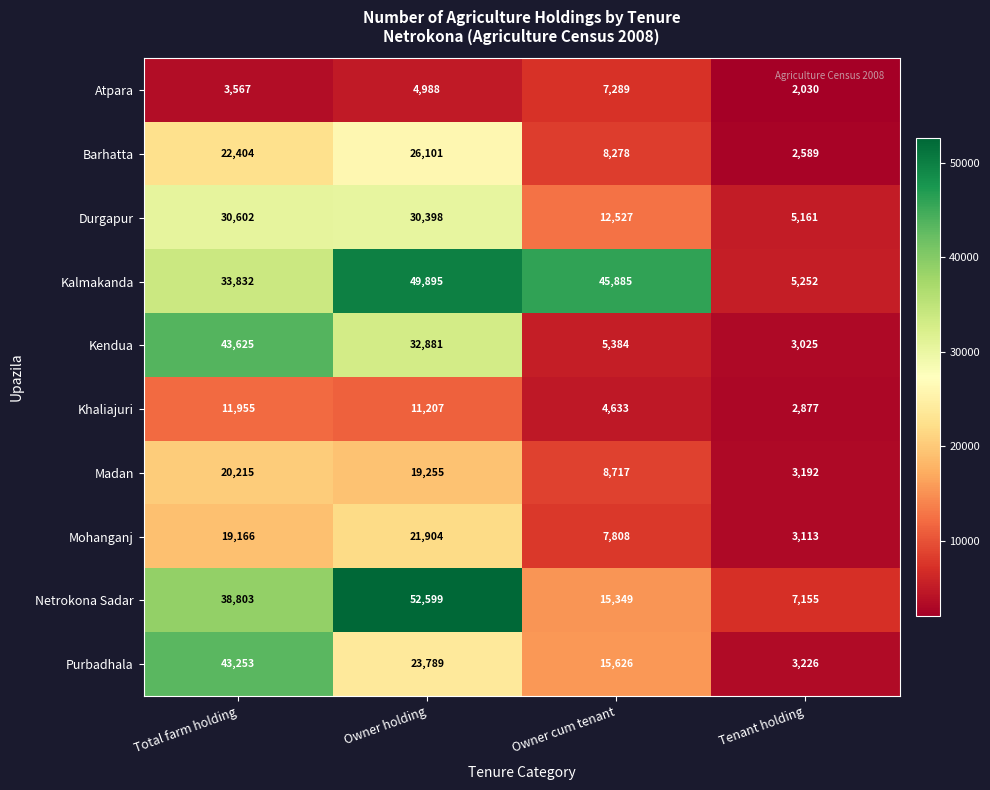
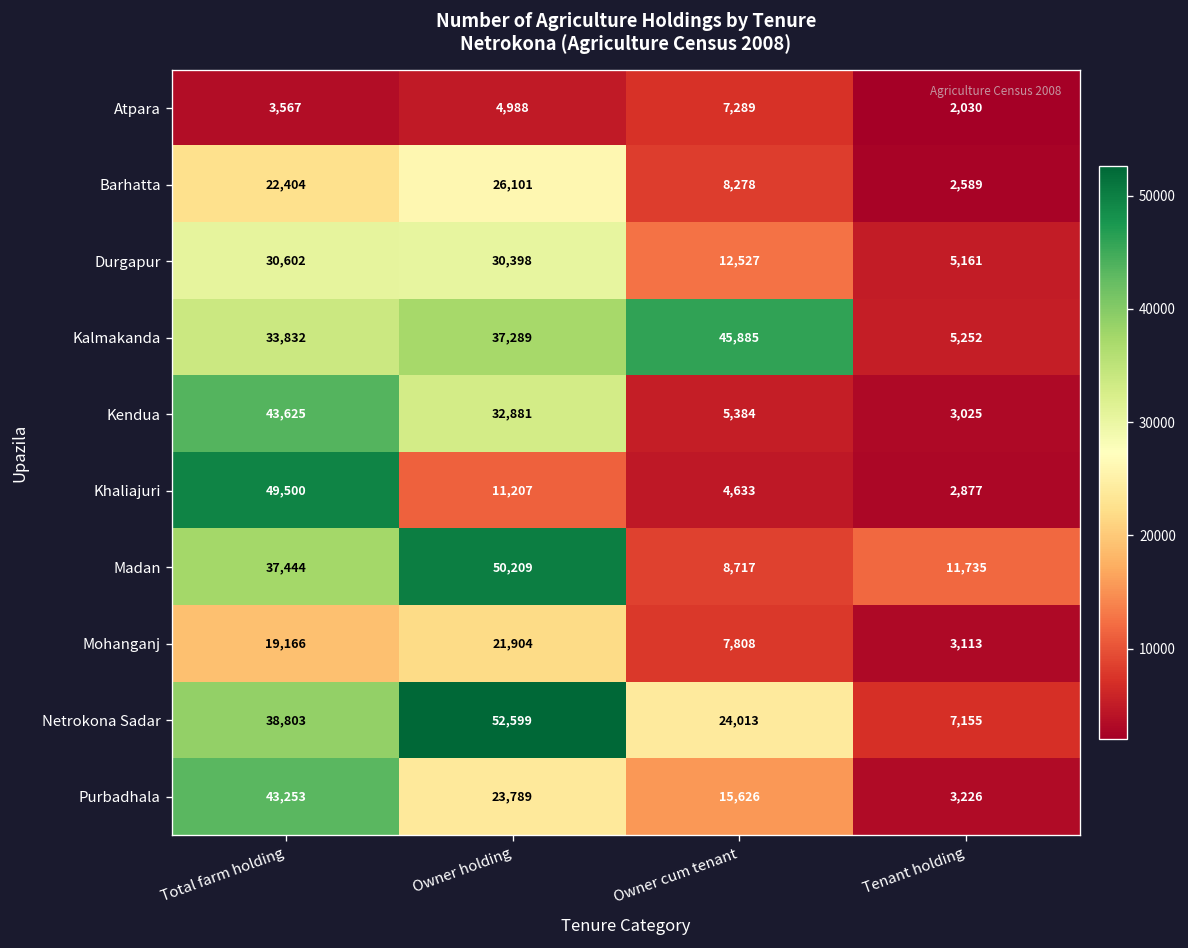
Kalmakanda, Owner holding: 49,895 -> 37,289
Khaliajuri, Total farm holding: 11,955 -> 49,500
Madan, Total farm holding: 20,215 -> 37,444
Madan, Owner holding: 19,255 -> 50,209
Madan, Tenant holding: 3,192 -> 11,735
Netrokona Sadar, Owner cum tenant: 15,349 -> 24,013
